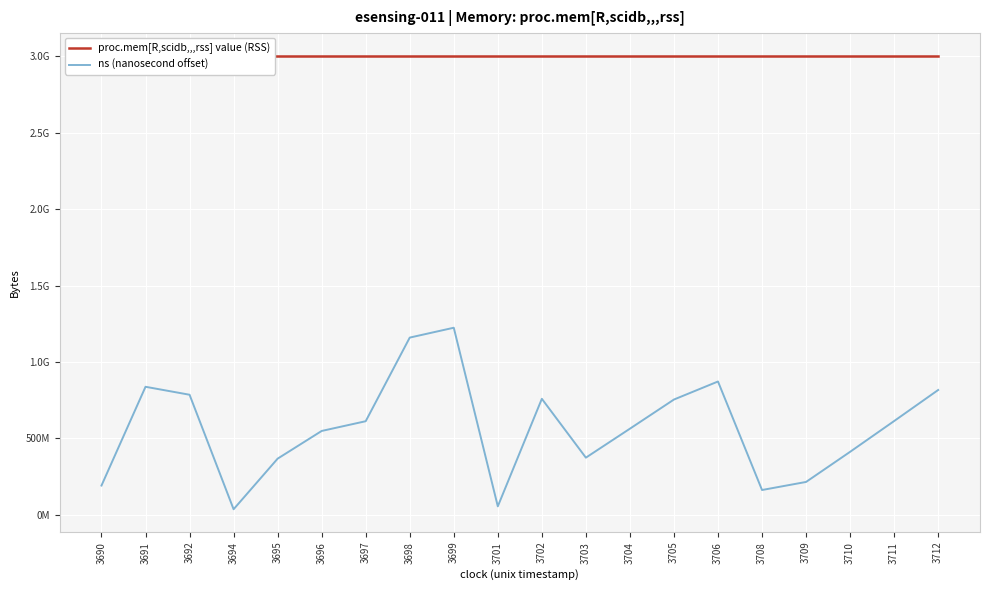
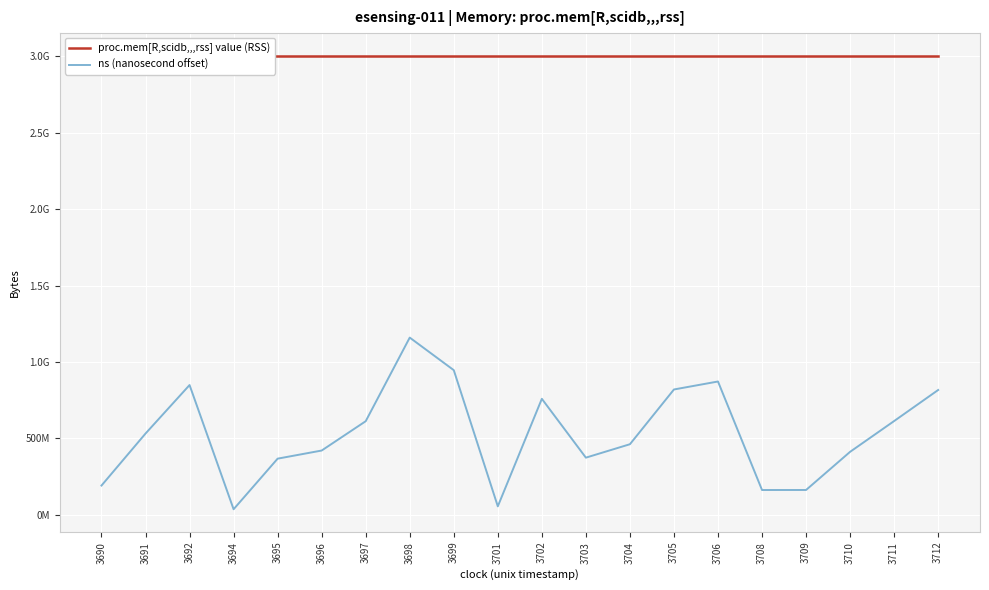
ns (nanosecond offset), 3691: 840000000 -> 530000000
ns (nanosecond offset), 3692: 780000000 -> 850000000
ns (nanosecond offset), 3696: 550000000 -> 420000000
ns (nanosecond offset), 3699: 1220000000 -> 950000000
ns (nanosecond offset), 3704: 560000000 -> 460000000
ns (nanosecond offset), 3705: 750000000 -> 820000000
ns (nanosecond offset), 3709: 210000000 -> 160000000
